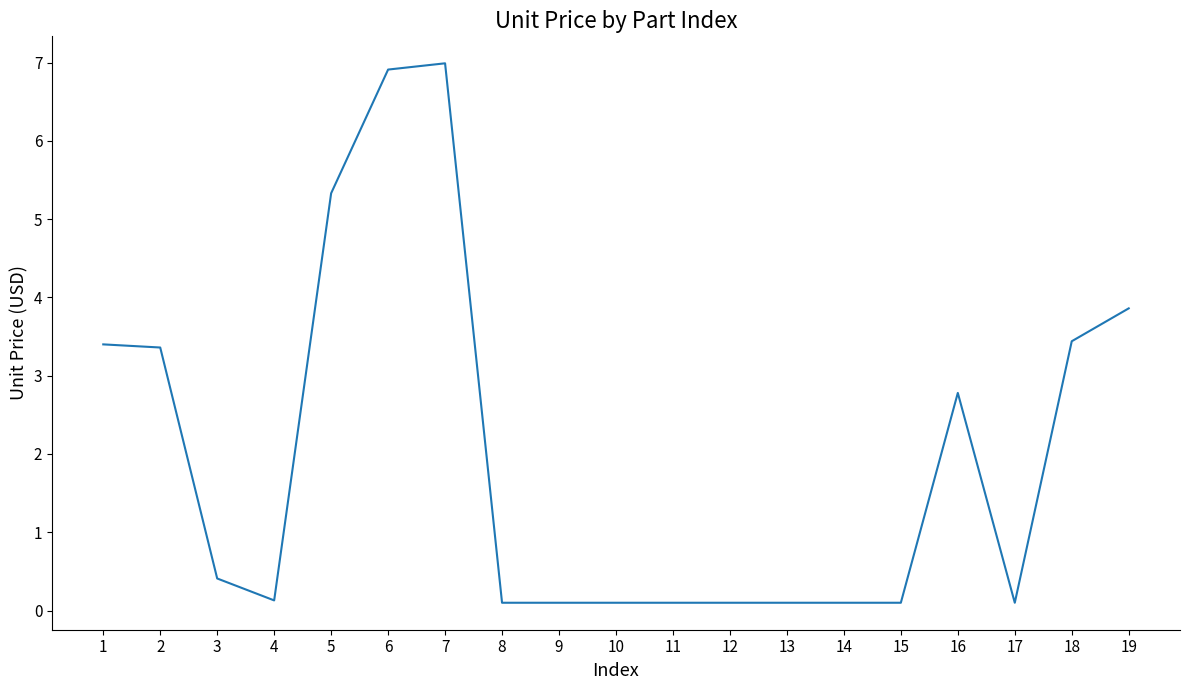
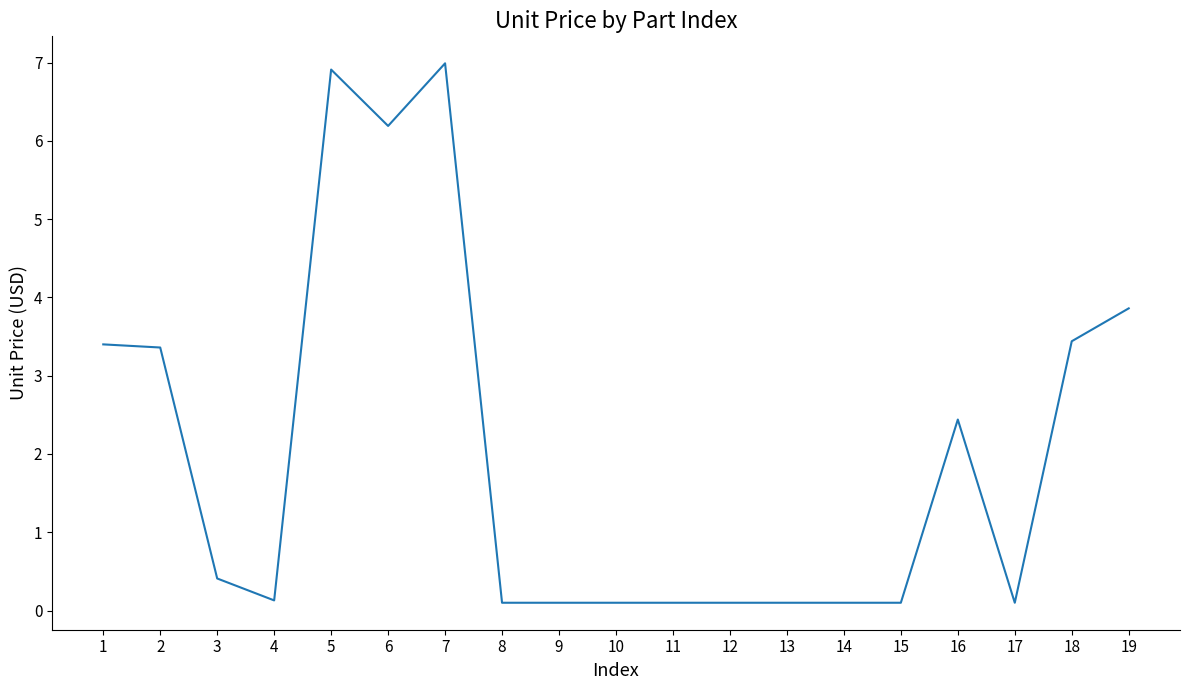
5: 5.3 -> 6.9
6: 6.9 -> 6.2
16: 2.8 -> 2.4
